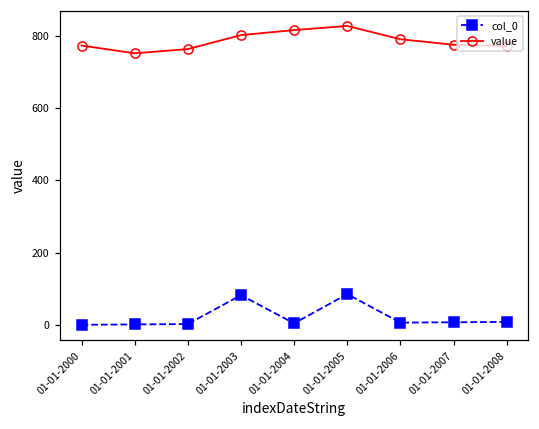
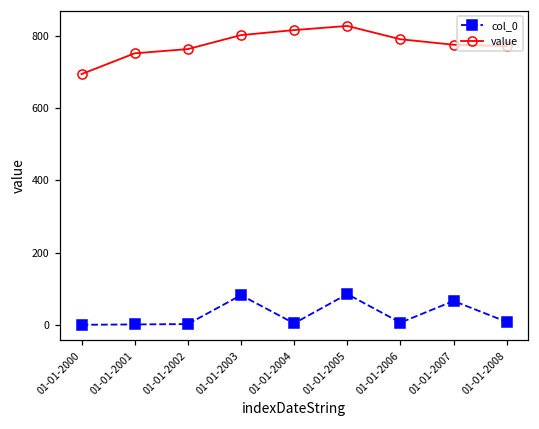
value, 01-01-2000: 770 -> 690
col_0, 01-01-2007: 10 -> 70
